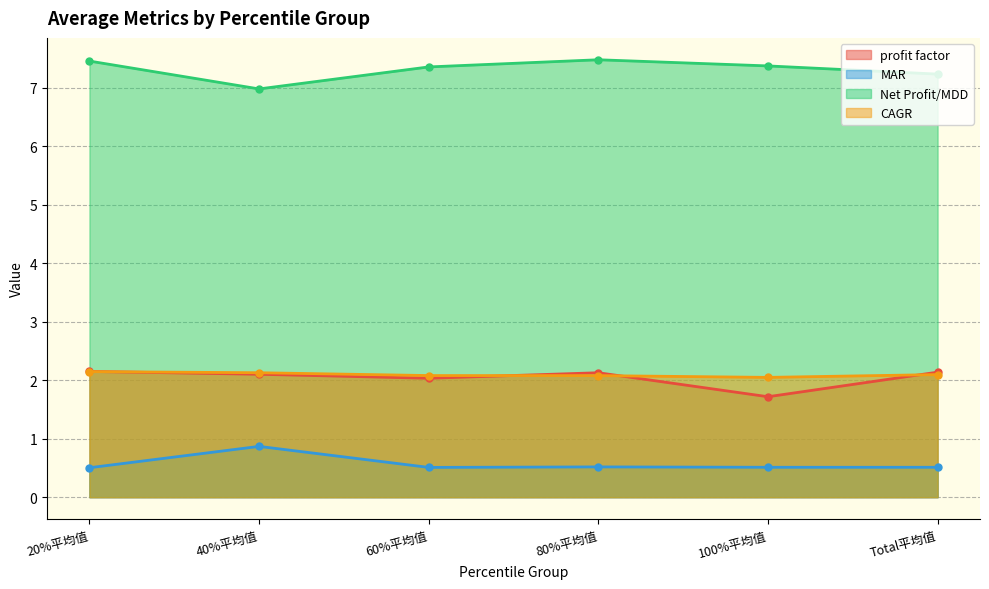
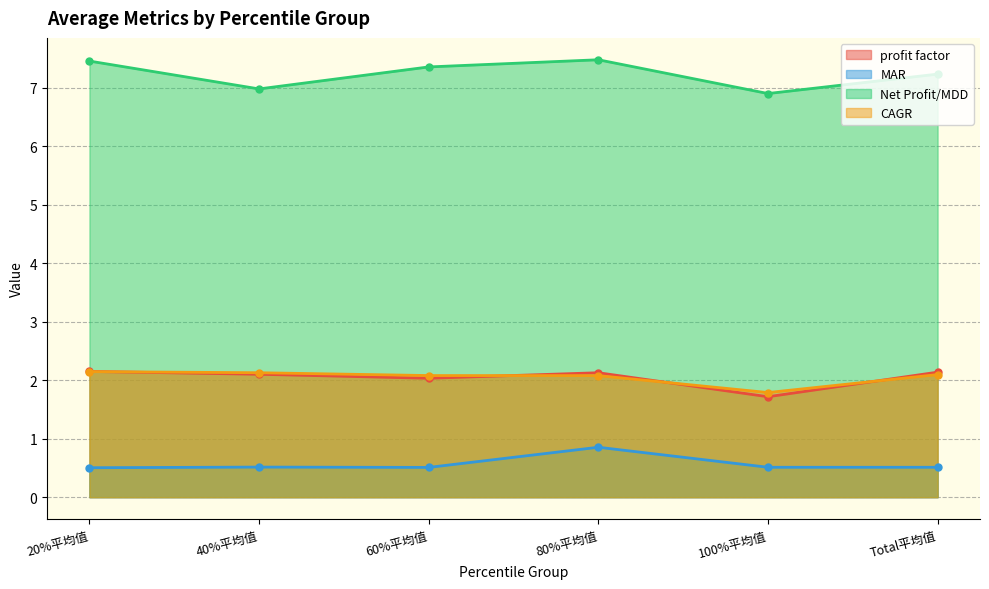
MAR, 40%平均值: 0.9 -> 0.5
MAR, 80%平均值: 0.5 -> 0.9
Net Profit/MDD, 100%平均值: 7.4 -> 6.9
CAGR, 100%平均值: 2.0 -> 1.8
